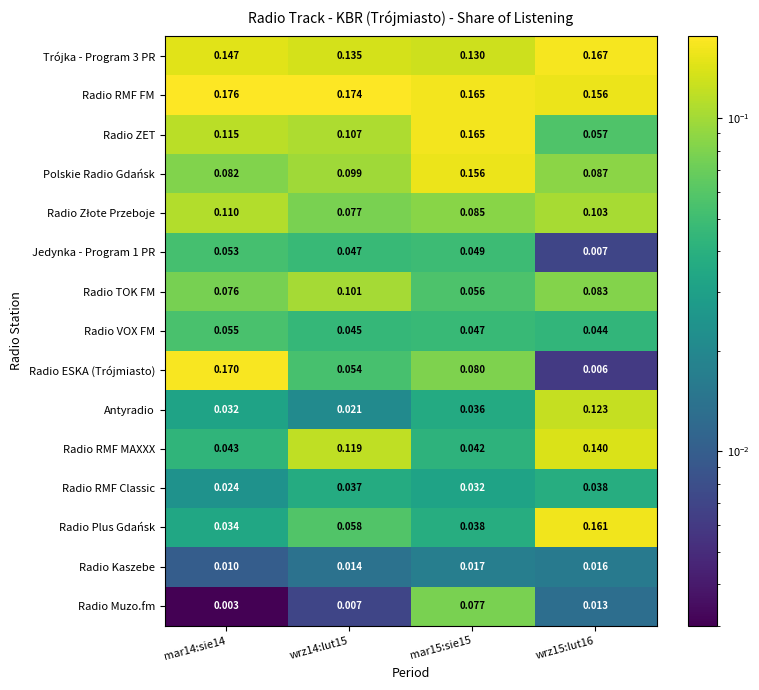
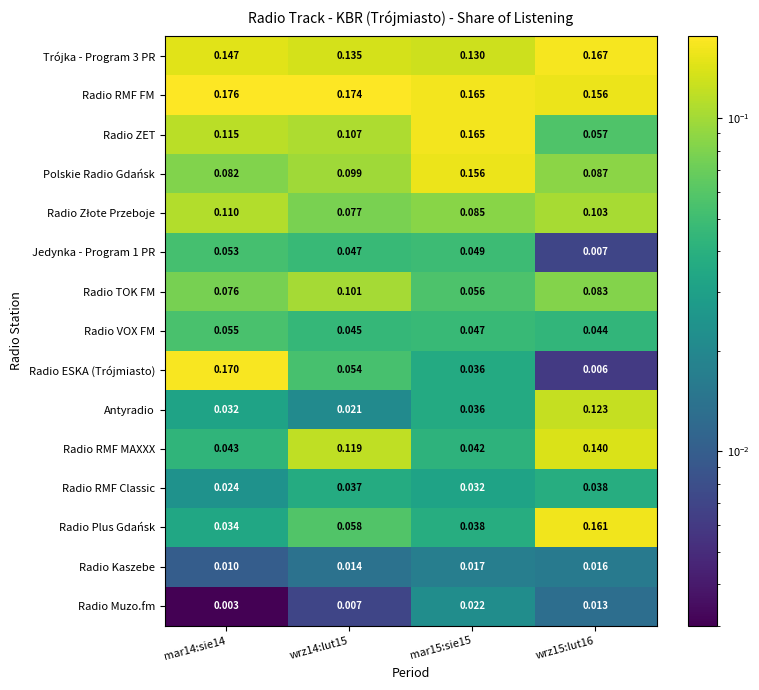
Radio ESKA (Trójmiasto), mar15:sie15: 0.080 -> 0.036
Radio Muzo.fm, mar15:sie15: 0.077 -> 0.022
